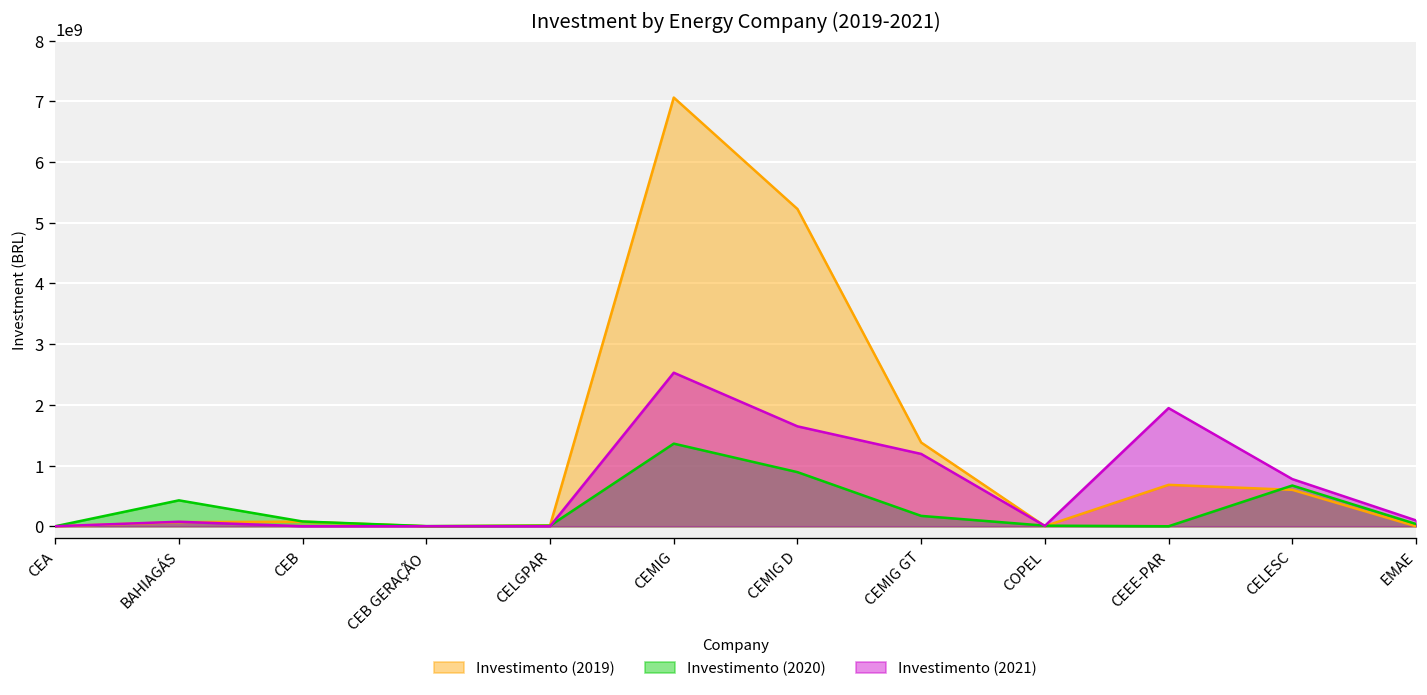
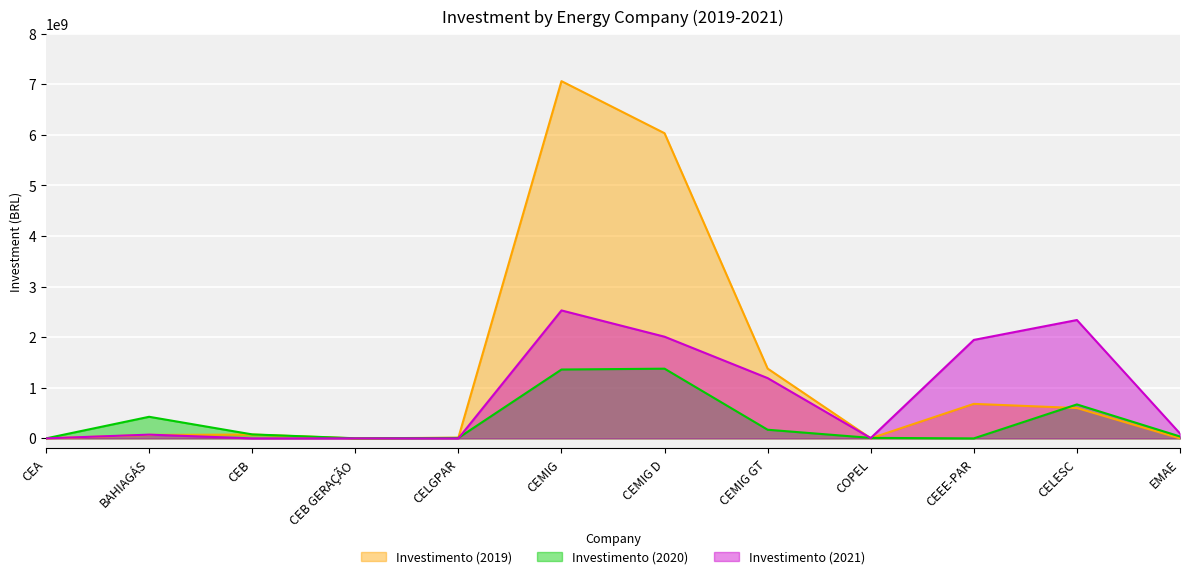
Investimento (2019), CEMIG D: 5200000000 -> 6000000000
Investimento (2020), CEMIG D: 900000000 -> 1400000000
Investimento (2021), CEMIG D: 1600000000 -> 2000000000
Investimento (2021), CELESC: 800000000 -> 2300000000
